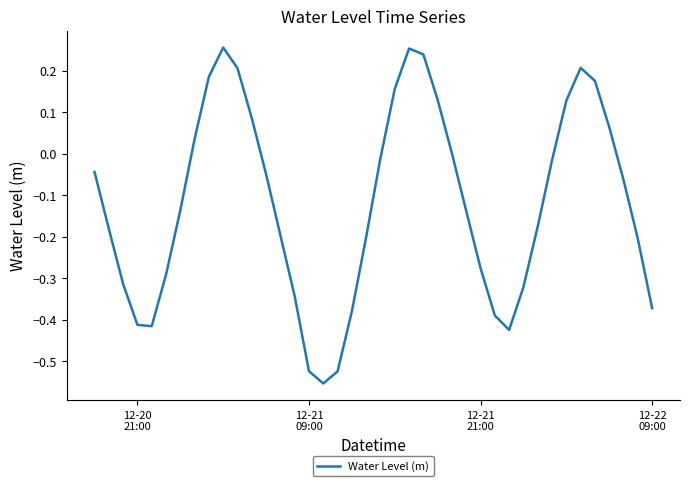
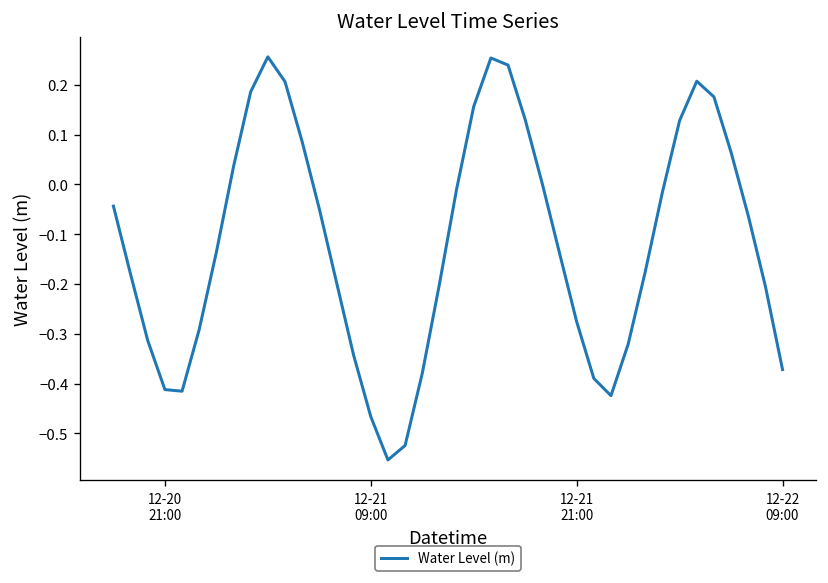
12-21 09:00: -0.52 -> -0.47
